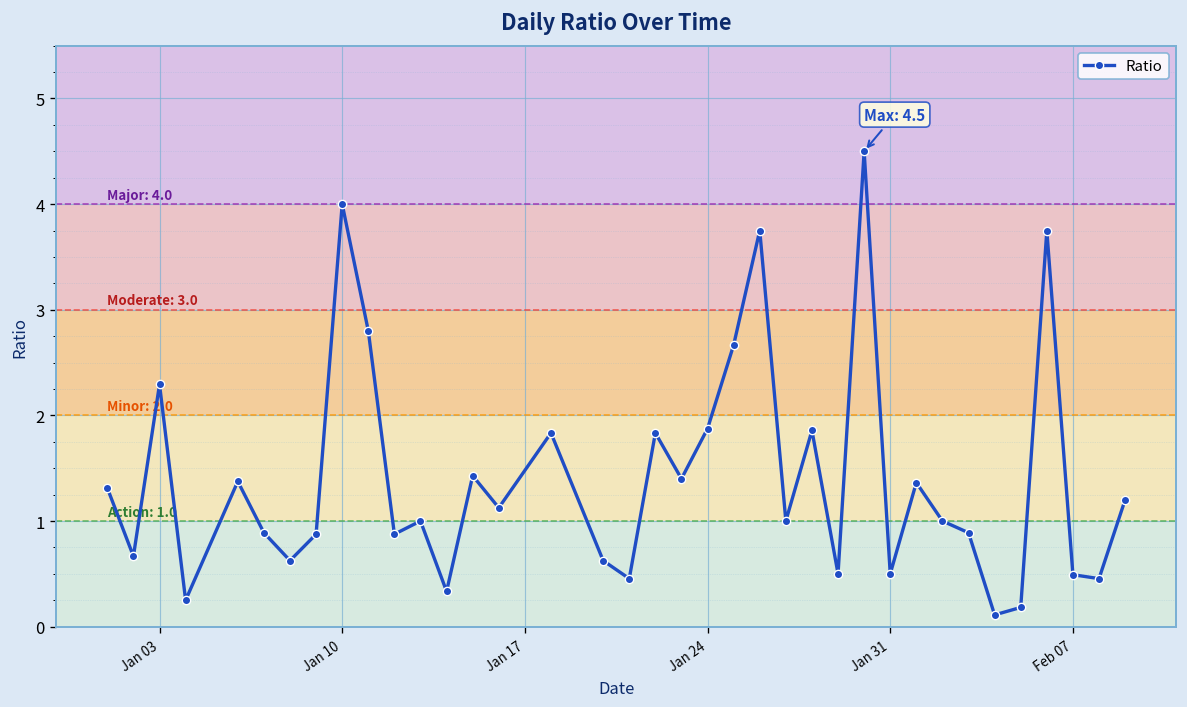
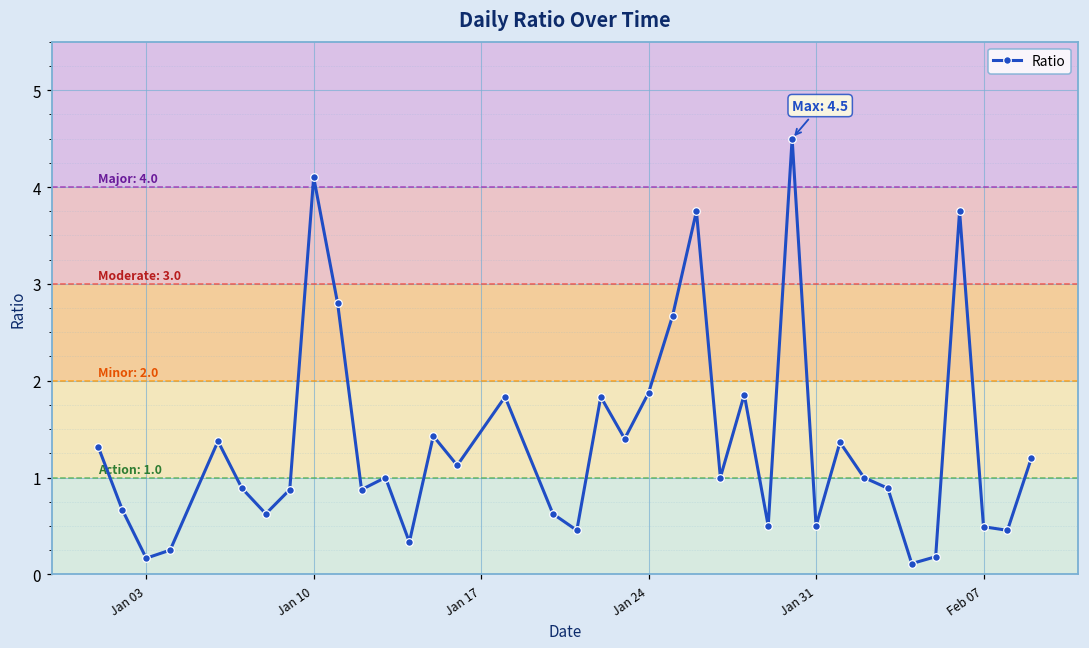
Jan 03: 2.3 -> 0.2
Jan 10: 4.0 -> 4.1
